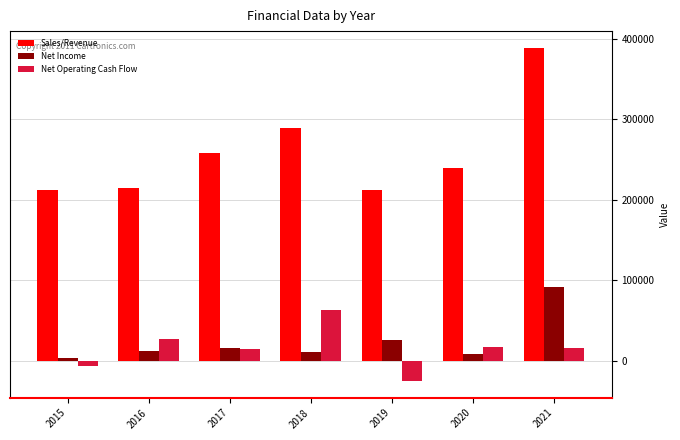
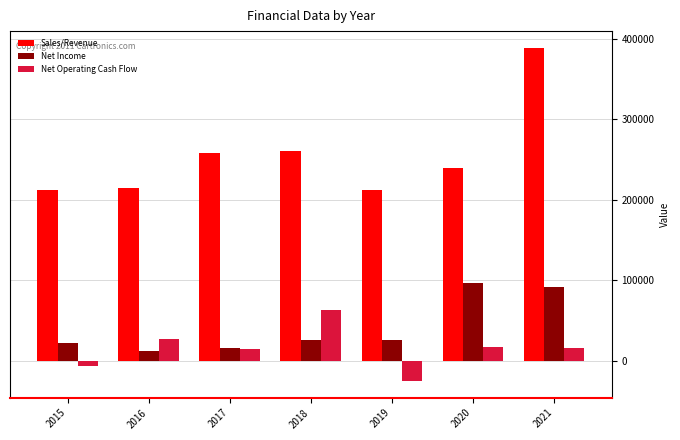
Net Income, 2015: 0 -> 20000
Sales/Revenue, 2018: 290000 -> 260000
Net Income, 2018: 10000 -> 30000
Net Income, 2020: 10000 -> 100000
